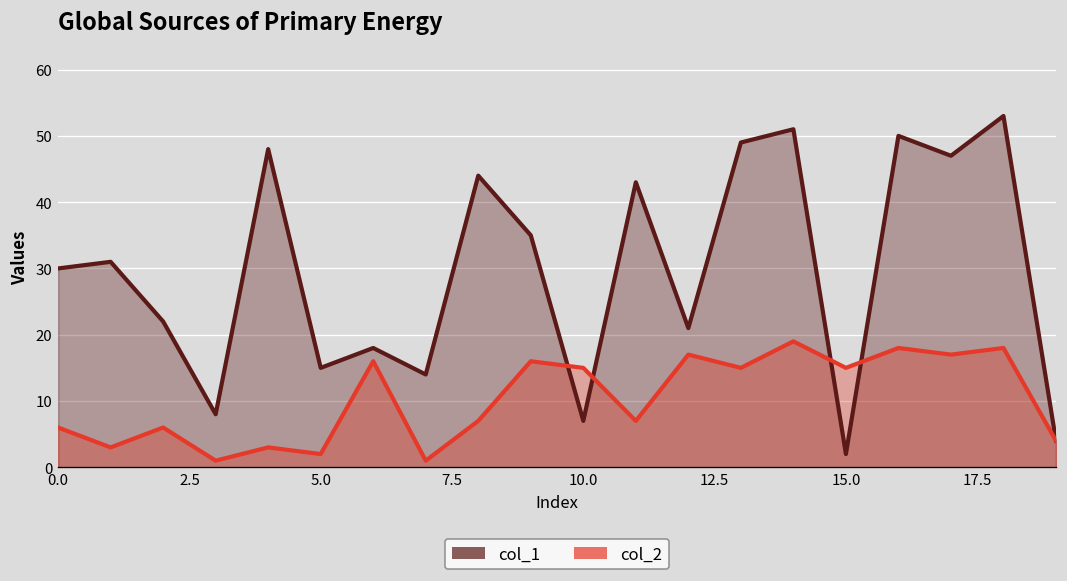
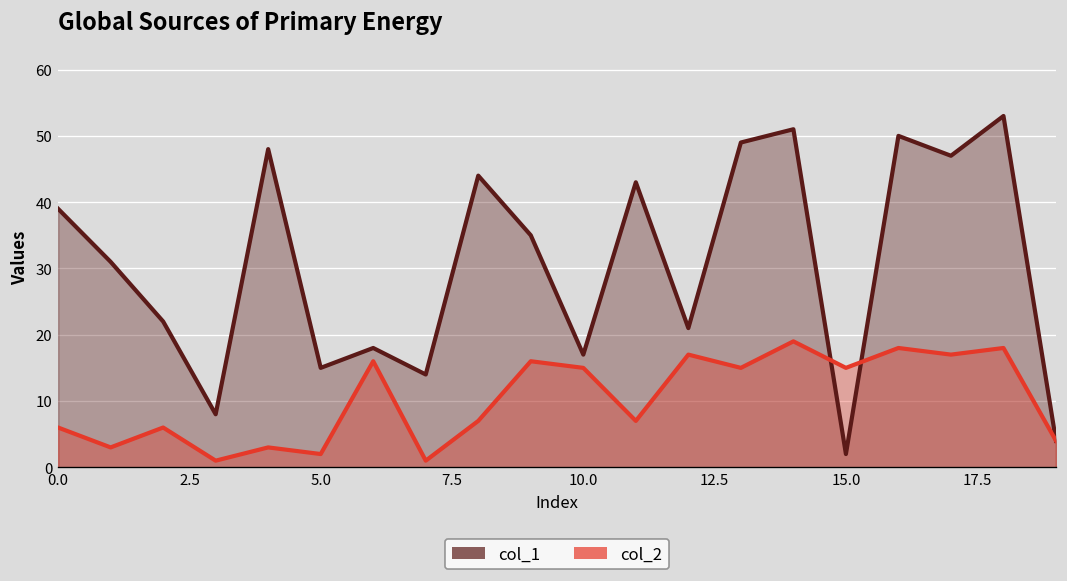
col_1, 0.0: 30 -> 39
col_1, 10.0: 7 -> 17
